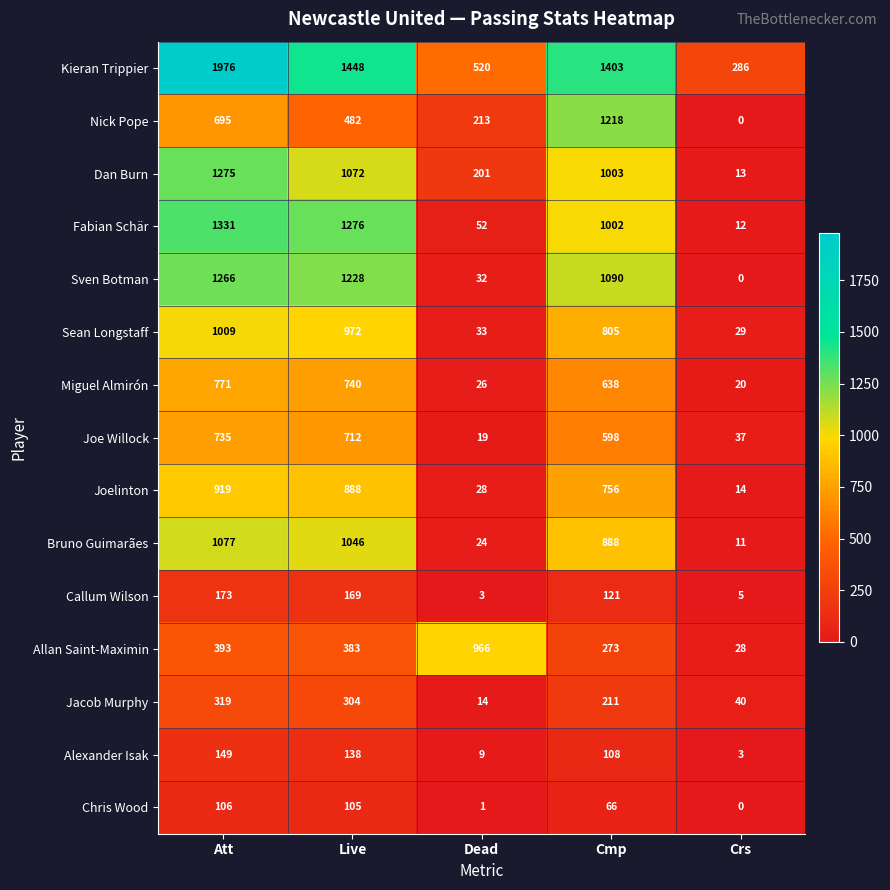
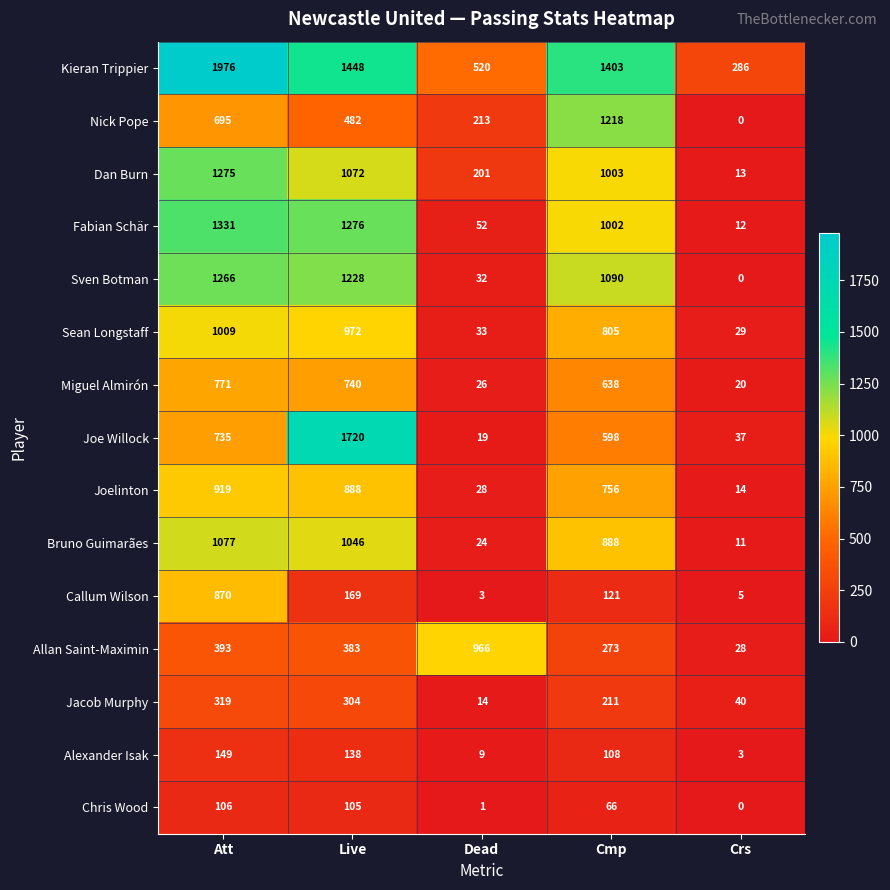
Joe Willock, Live: 712 -> 1720
Callum Wilson, Att: 173 -> 870
